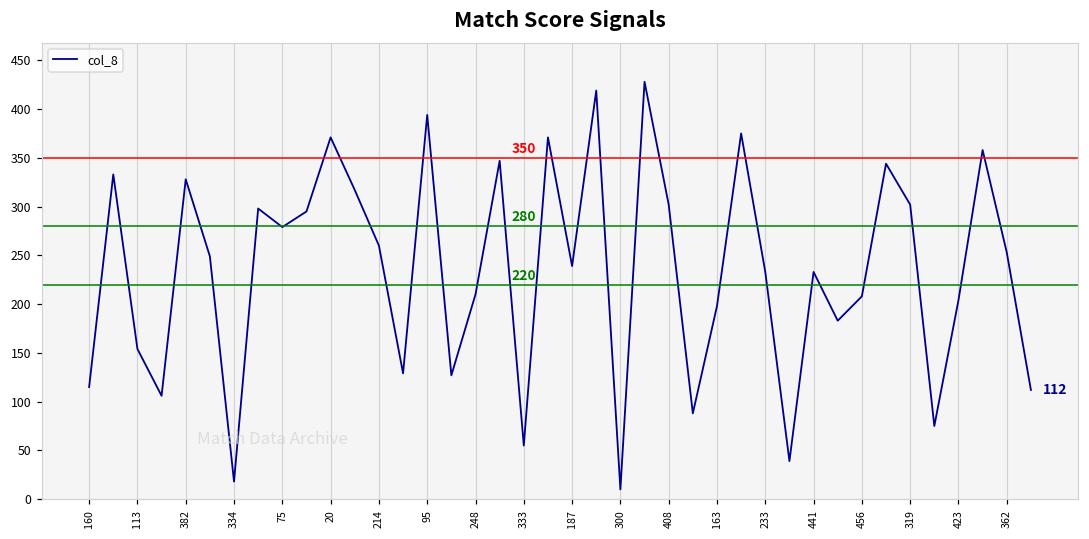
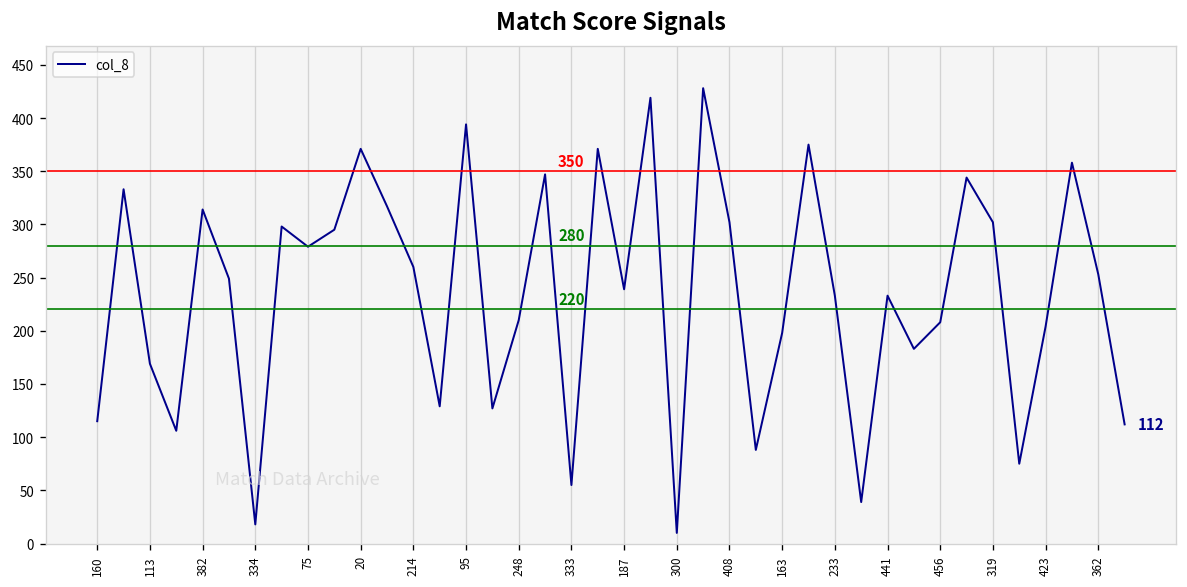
113: 150 -> 170
382: 330 -> 310
